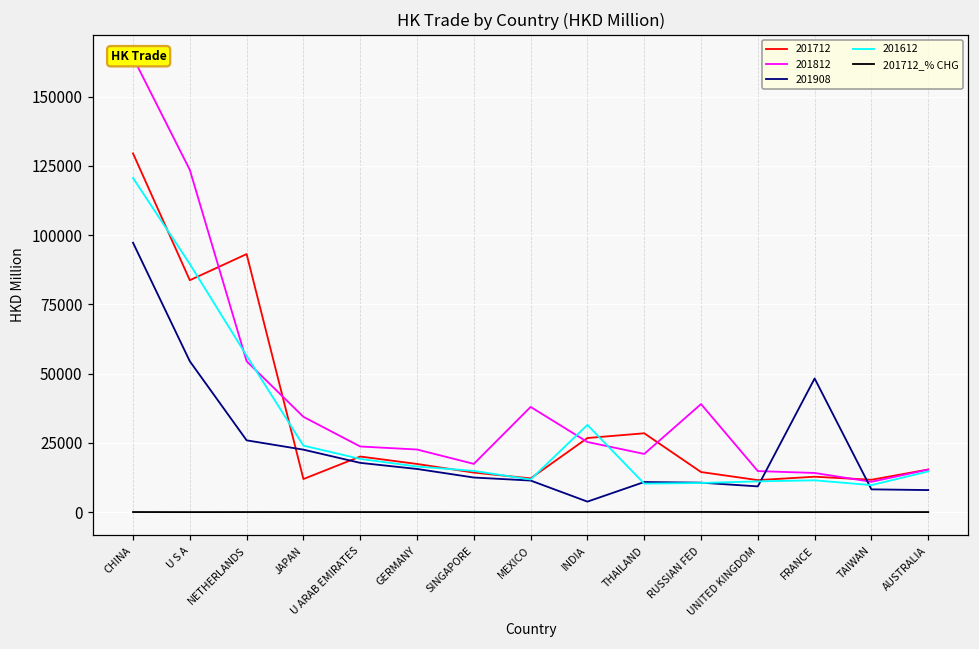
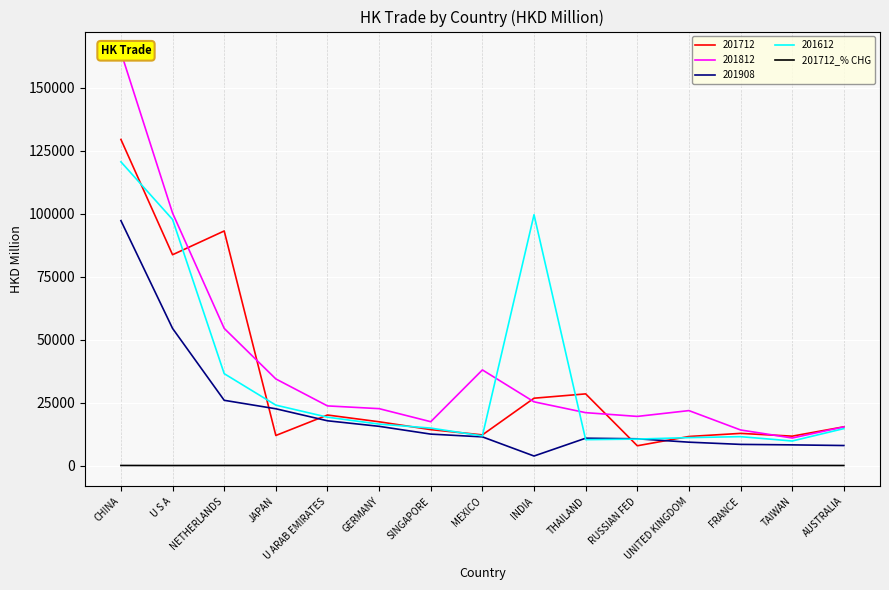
201812, U S A: 124000 -> 100000
201612, U S A: 90000 -> 98000
201612, NETHERLANDS: 56000 -> 36000
201612, INDIA: 31000 -> 100000
201712, RUSSIAN FED: 14000 -> 8000
201812, RUSSIAN FED: 39000 -> 20000
201812, UNITED KINGDOM: 15000 -> 22000
201908, FRANCE: 48000 -> 8000
